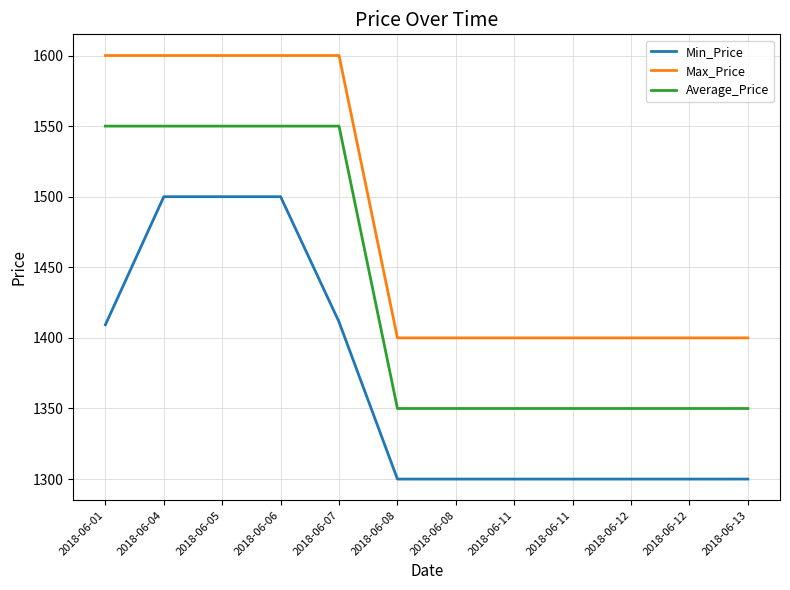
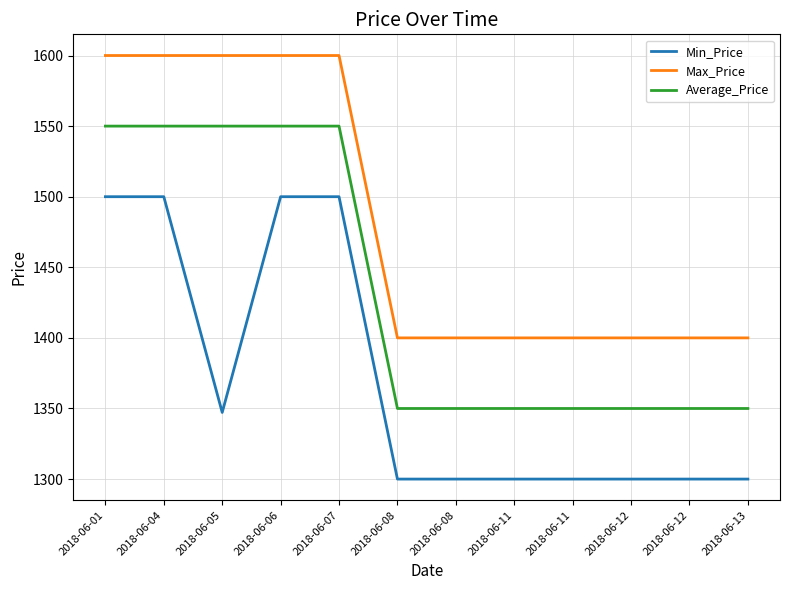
Min_Price, 2018-06-01: 1409 -> 1500
Min_Price, 2018-06-05: 1500 -> 1347
Min_Price, 2018-06-07: 1411 -> 1500
